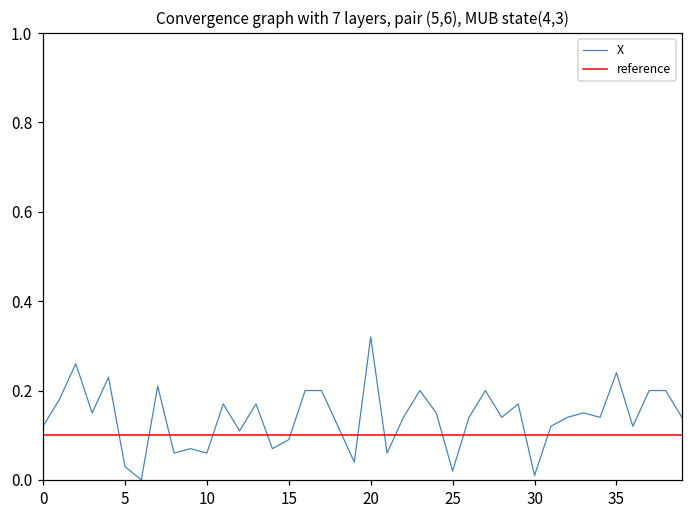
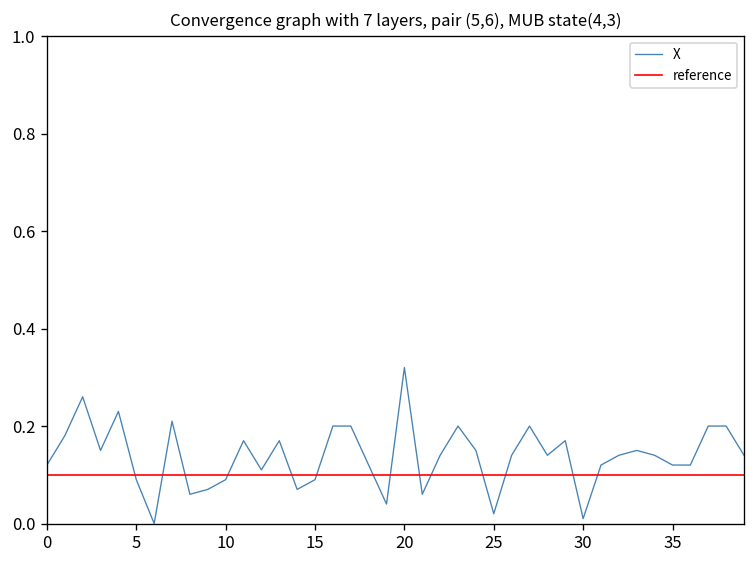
5: 0.03 -> 0.09
10: 0.06 -> 0.09
35: 0.24 -> 0.12
